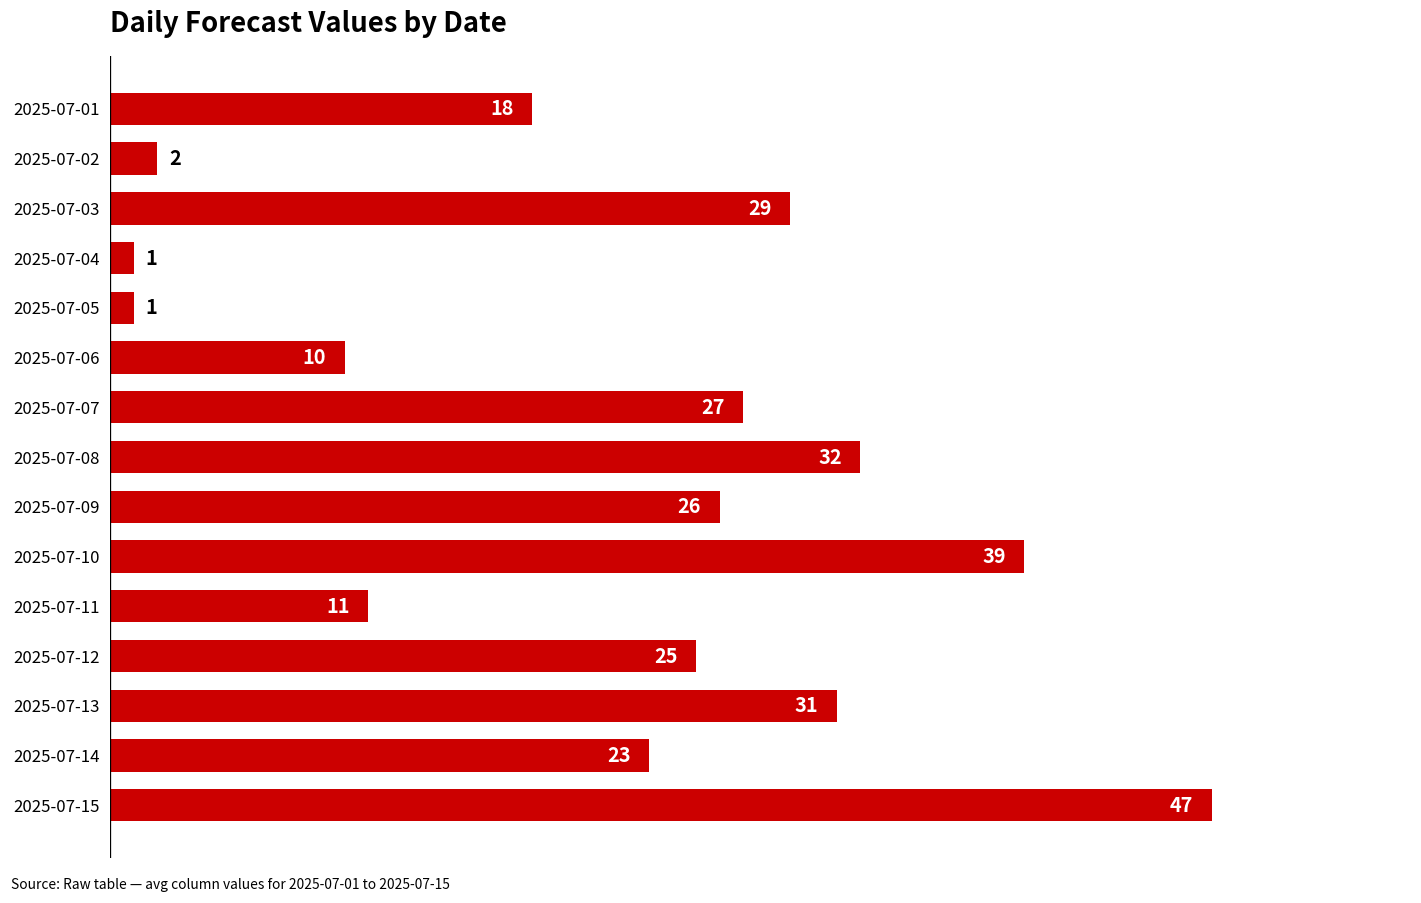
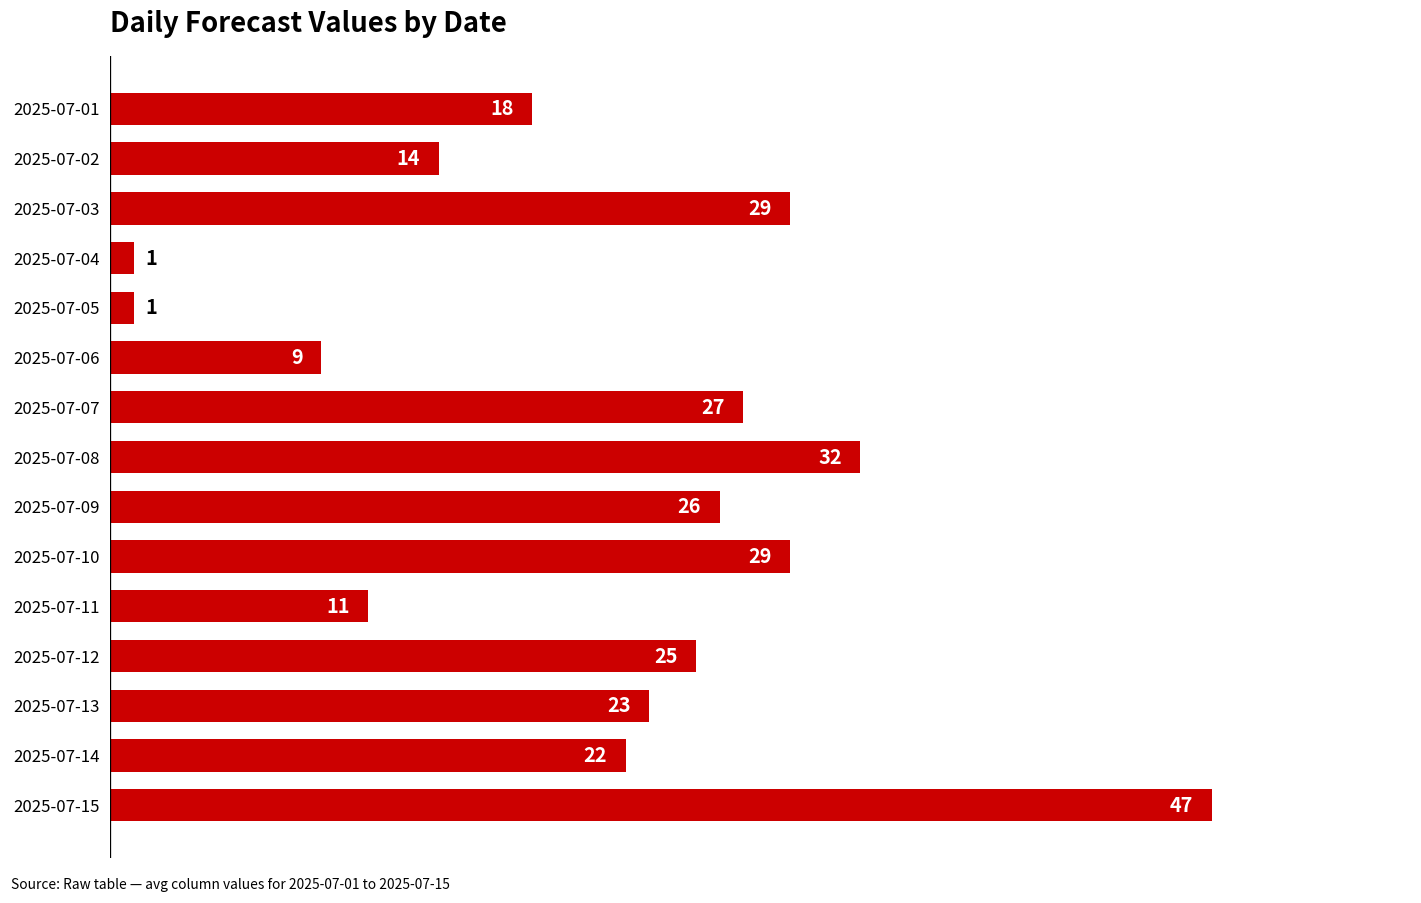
2025-07-02: 2 -> 14
2025-07-06: 10 -> 9
2025-07-10: 39 -> 29
2025-07-13: 31 -> 23
2025-07-14: 23 -> 22
